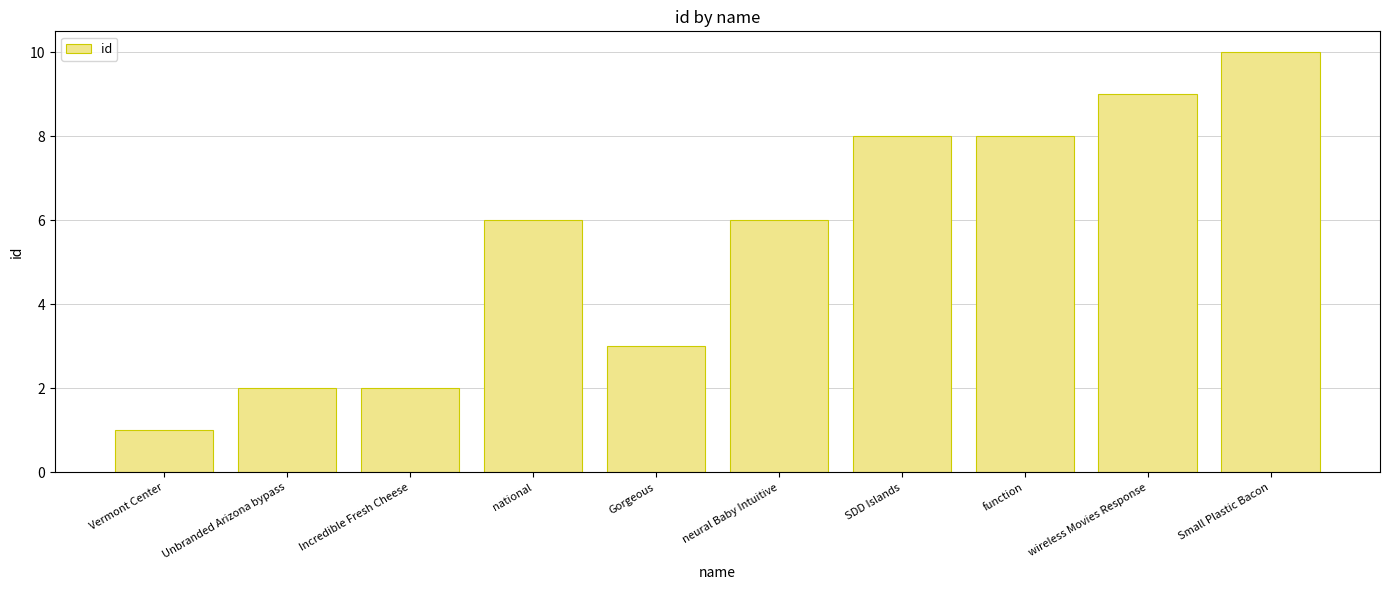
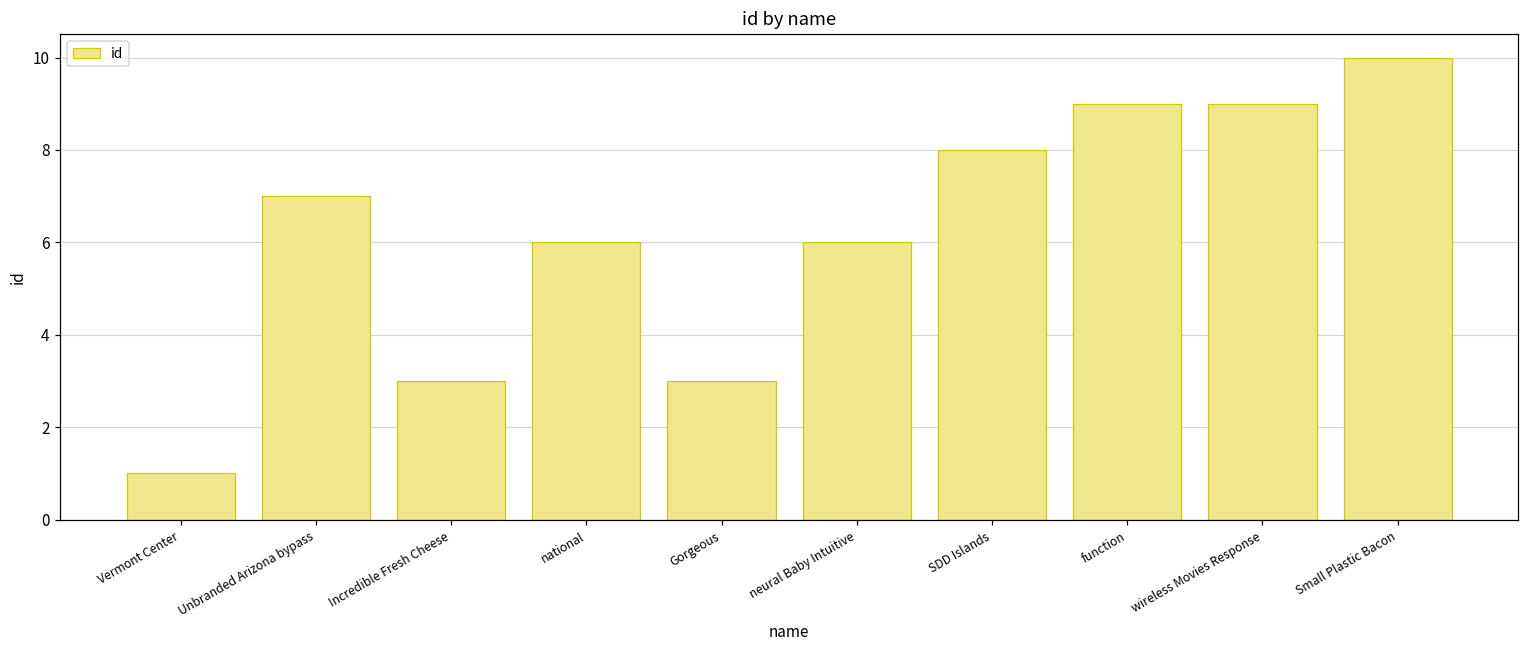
Unbranded Arizona bypass: 2 -> 7
Incredible Fresh Cheese: 2 -> 3
function: 8 -> 9
